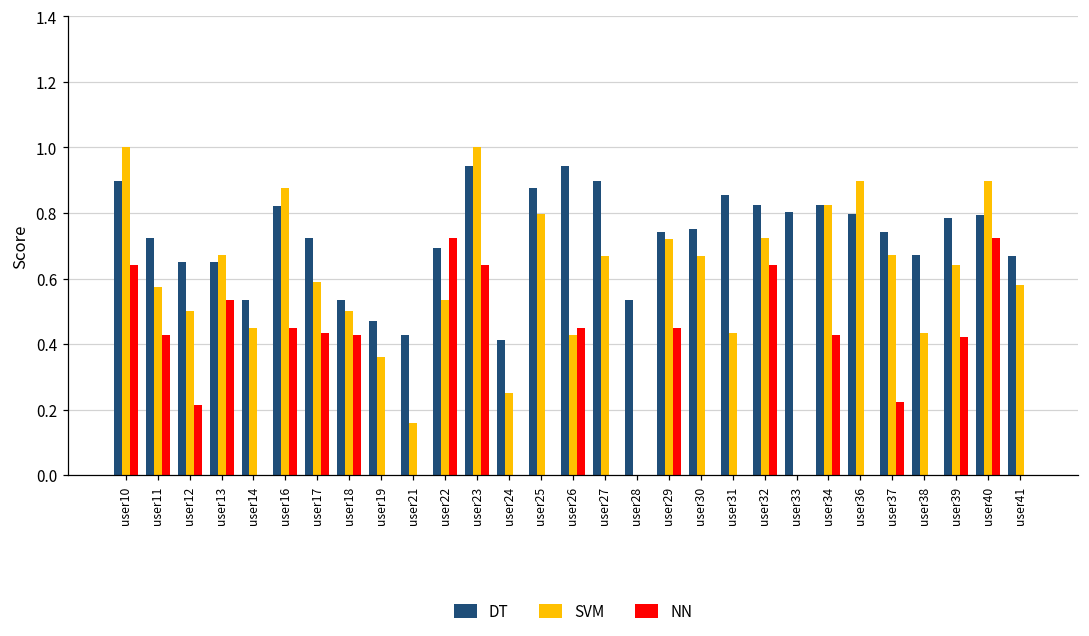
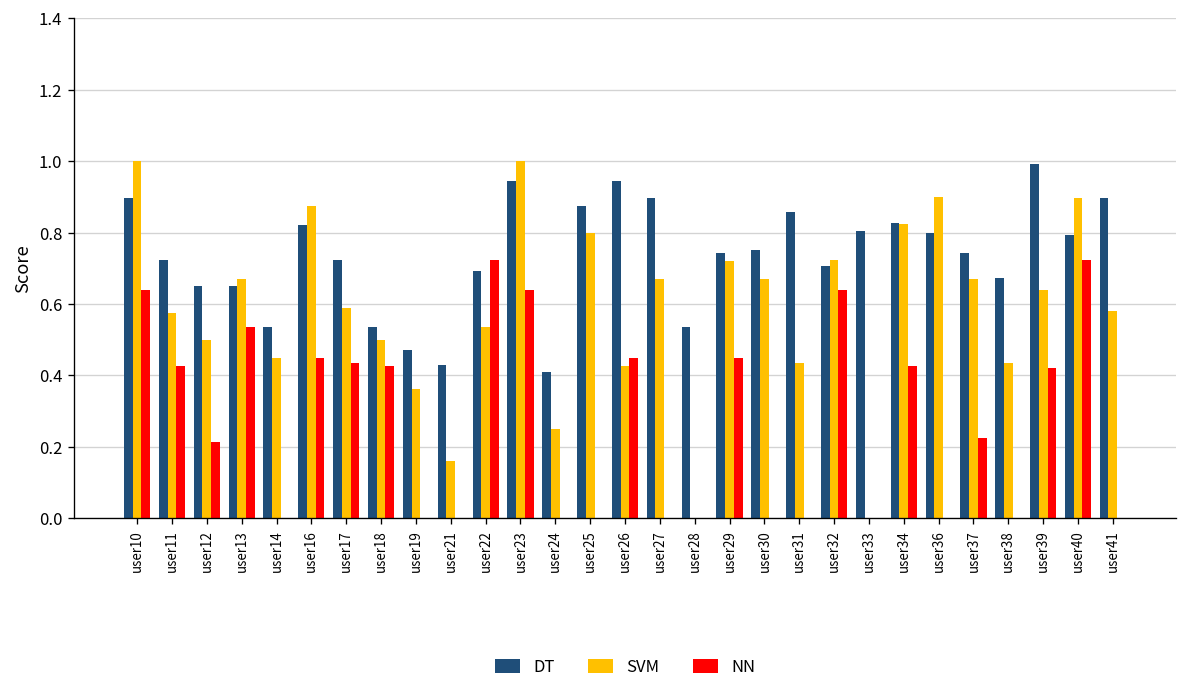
DT, user32: 0.82 -> 0.71
DT, user39: 0.78 -> 0.99
DT, user41: 0.67 -> 0.90
